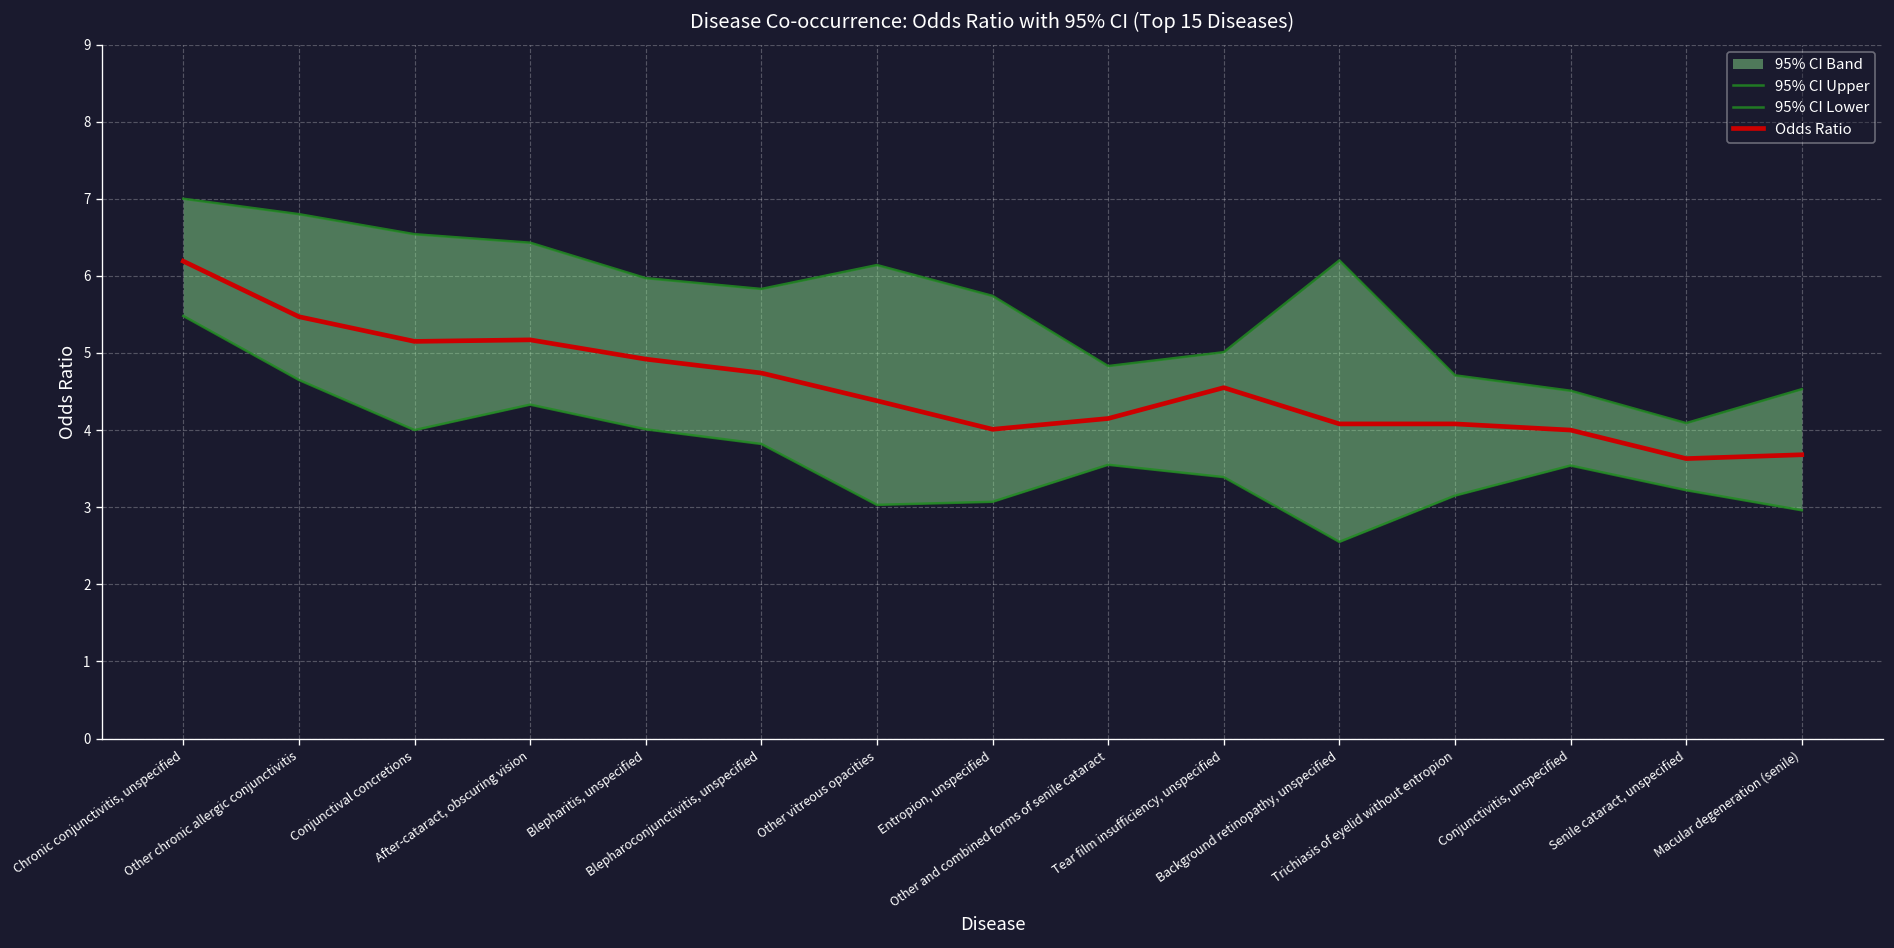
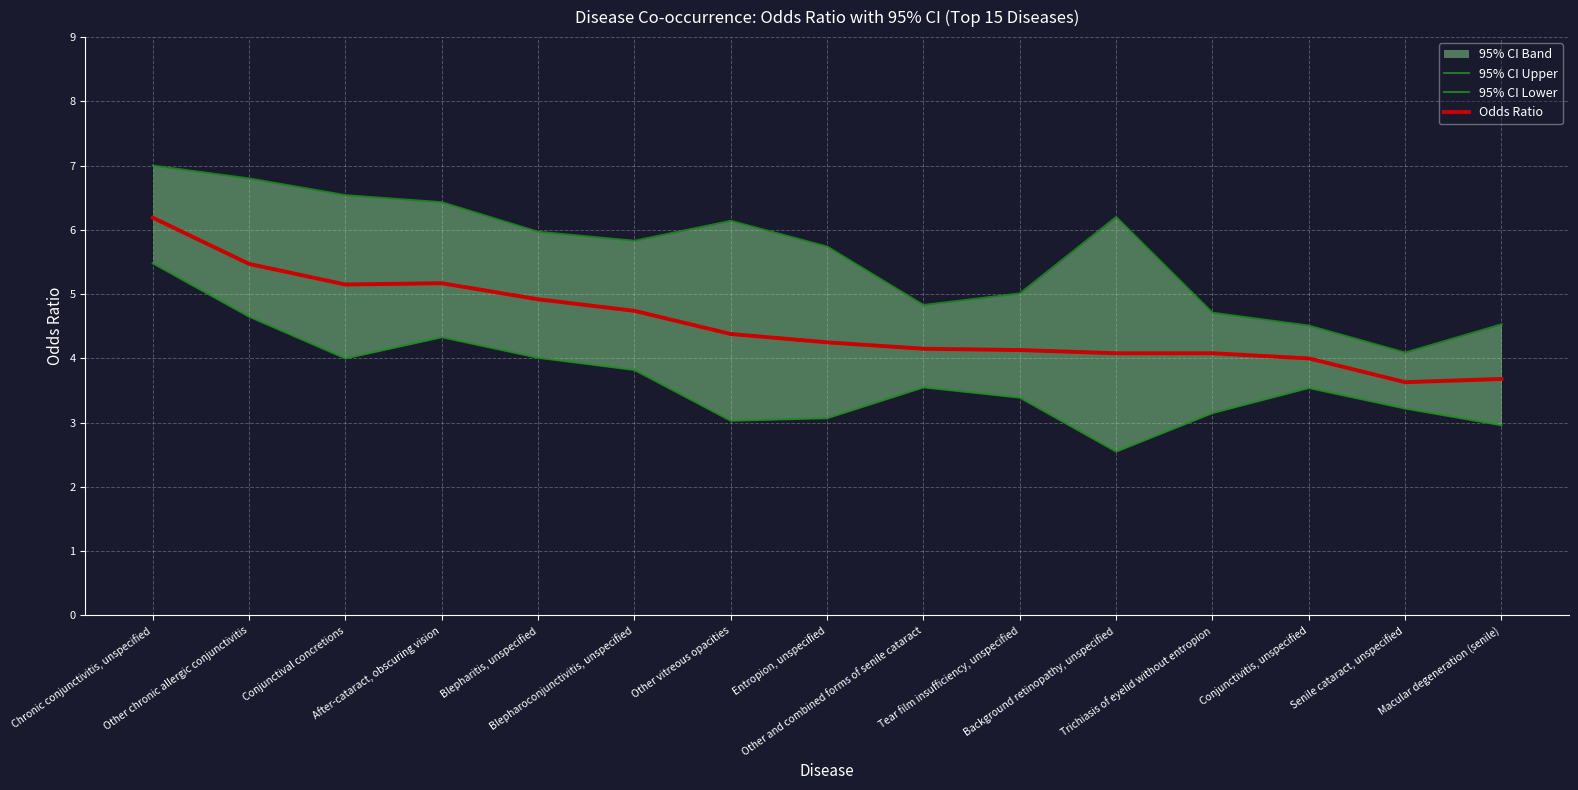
Odds Ratio, Entropion, unspecified: 4.0 -> 4.3
Odds Ratio, Tear film insufficiency, unspecified: 4.6 -> 4.1
